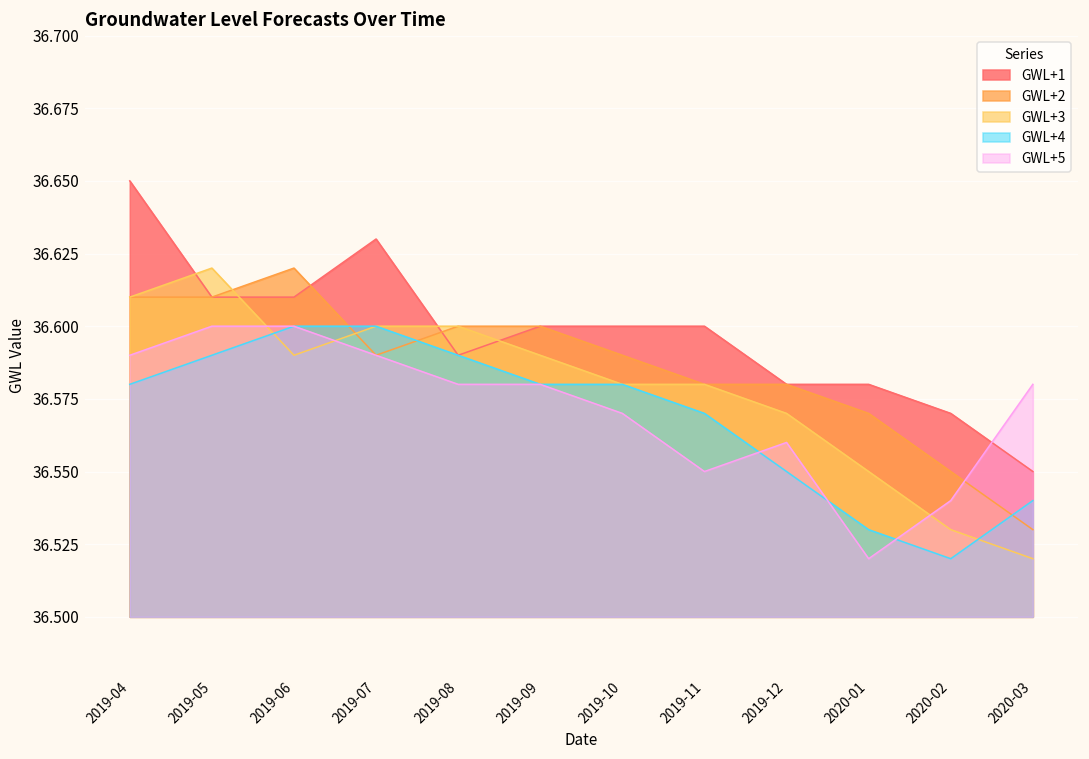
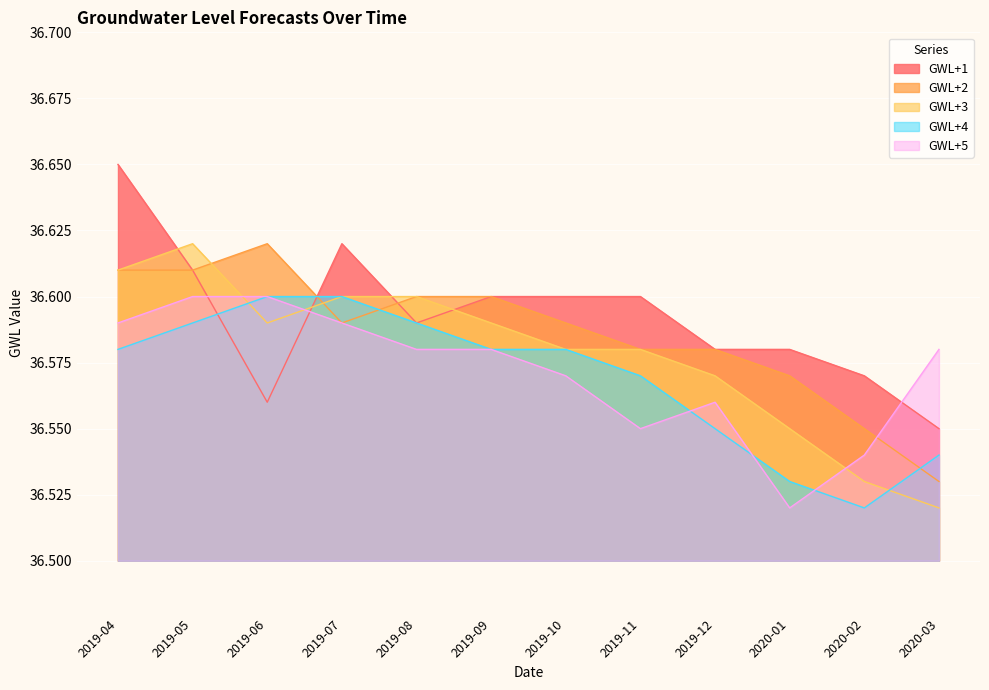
GWL+1, 2019-06: 36.61 -> 36.56
GWL+1, 2019-07: 36.63 -> 36.62
